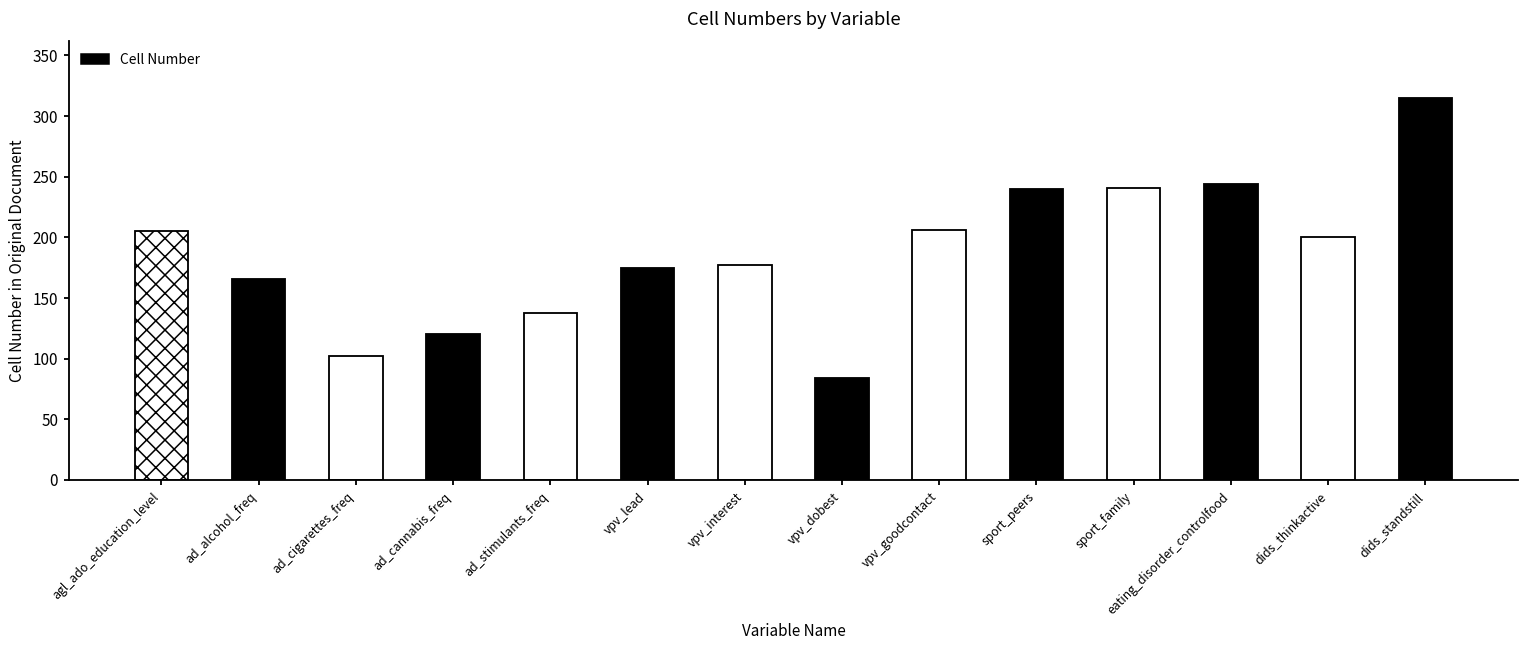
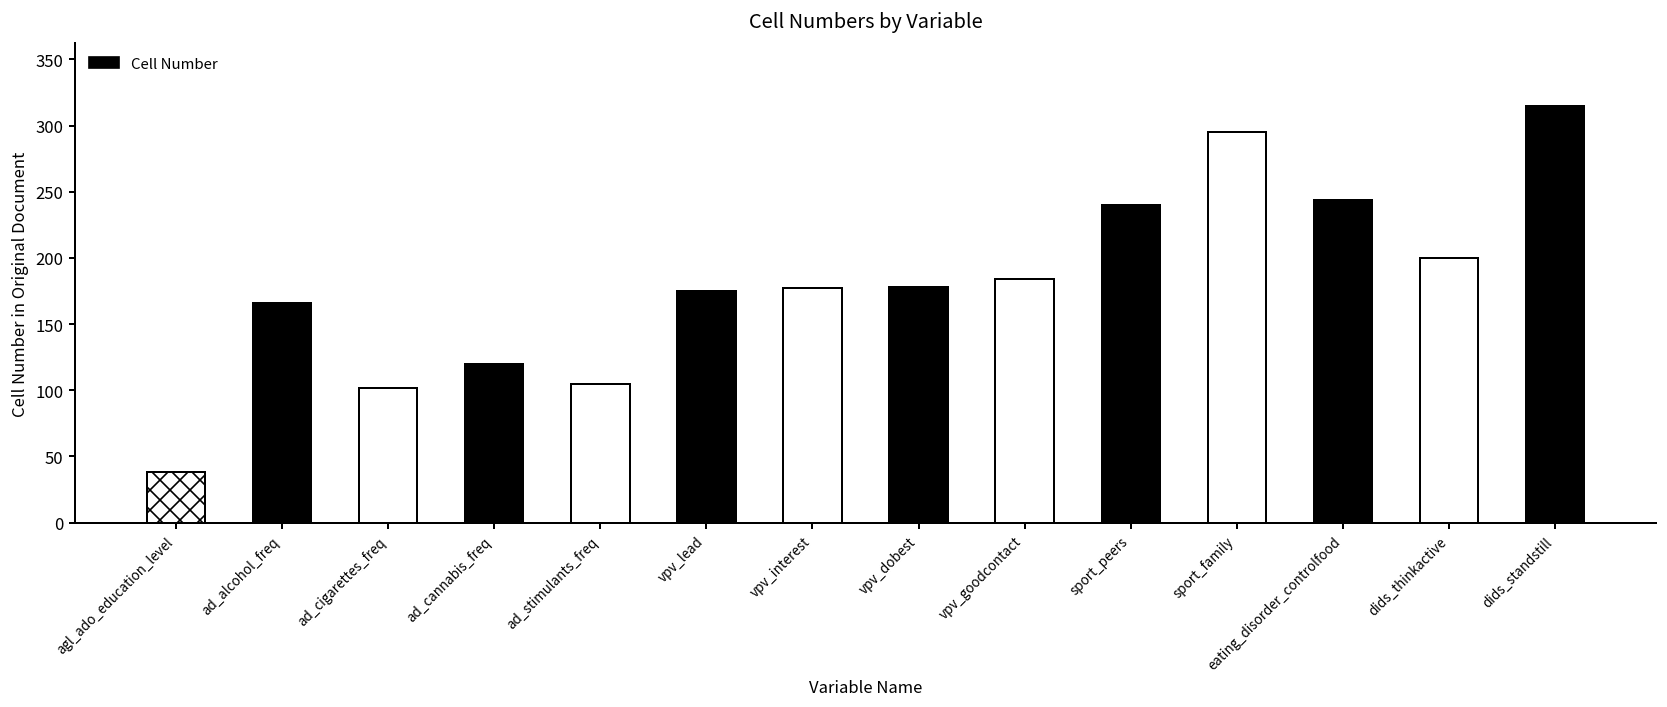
agl_ado_education_level: 205 -> 38
ad_stimulants_freq: 138 -> 105
vpv_dobest: 84 -> 178
vpv_goodcontact: 206 -> 184
sport_family: 241 -> 295
